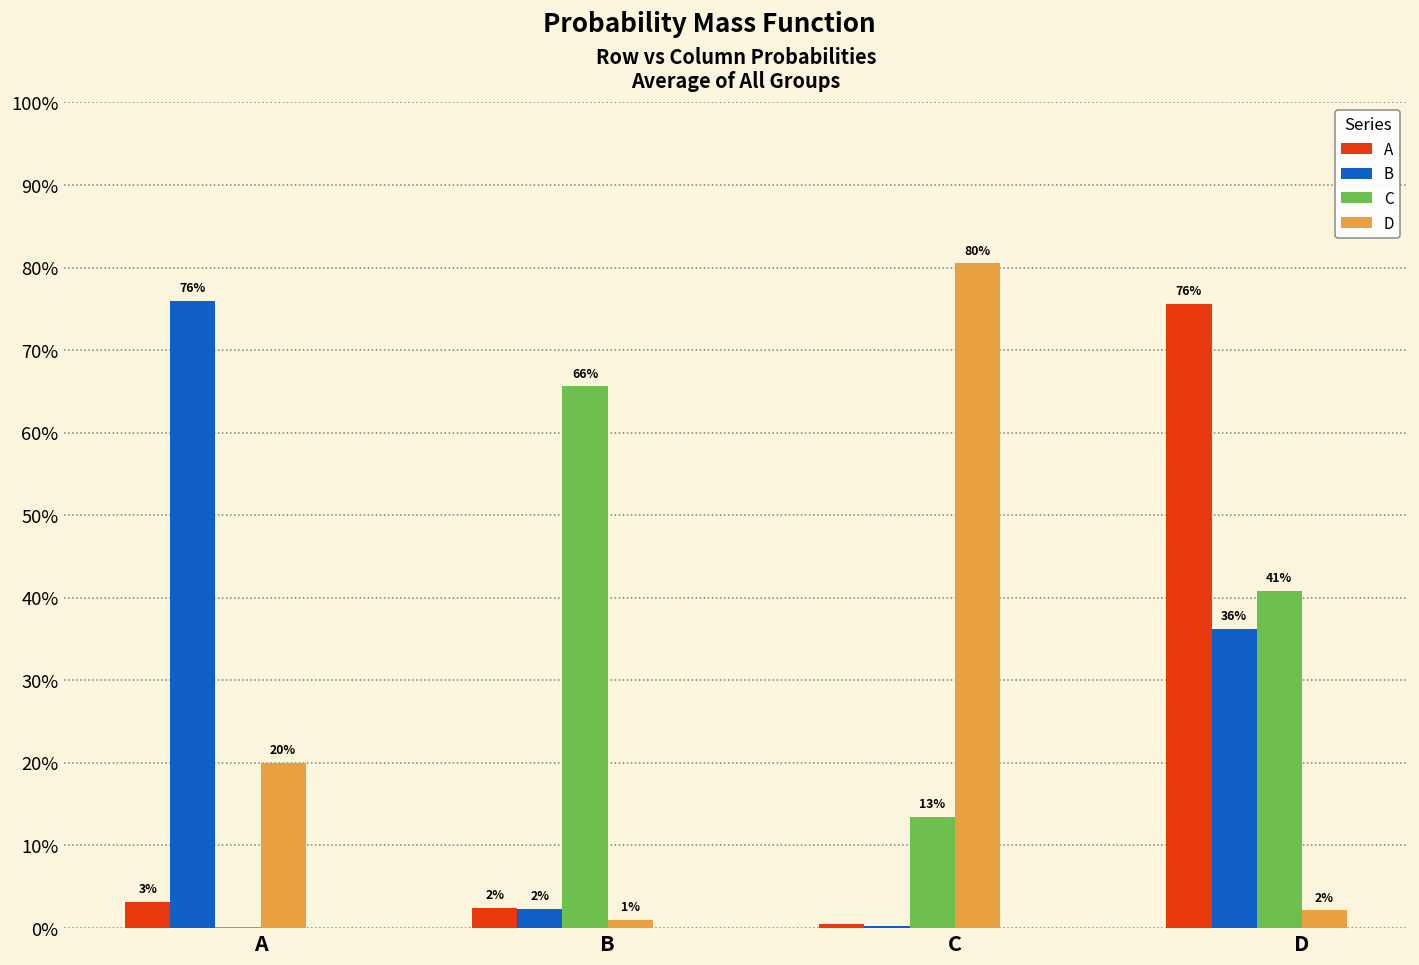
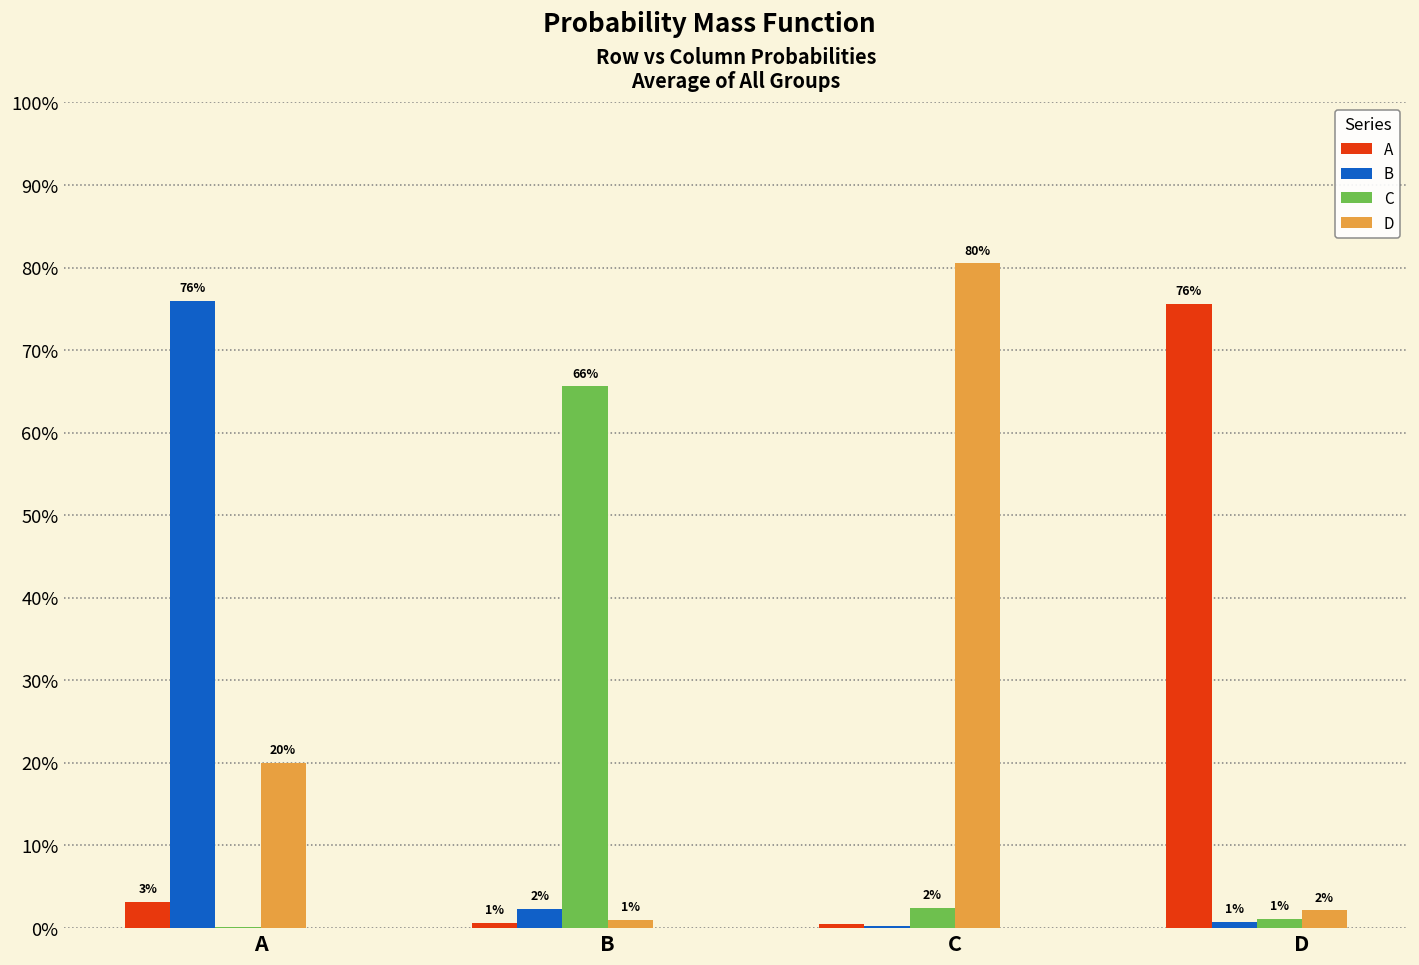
A, B: 2% -> 1%
C, C: 13% -> 2%
B, D: 36% -> 1%
C, D: 41% -> 1%
